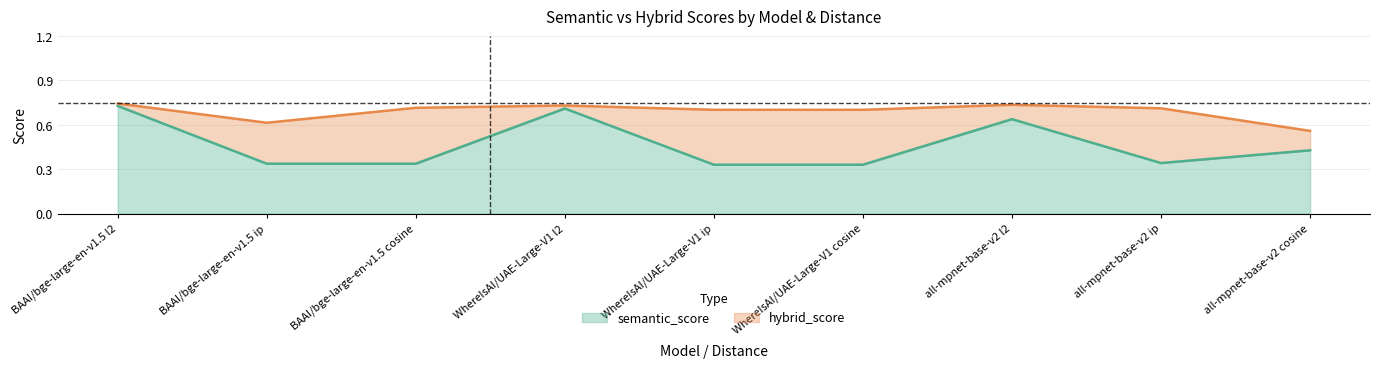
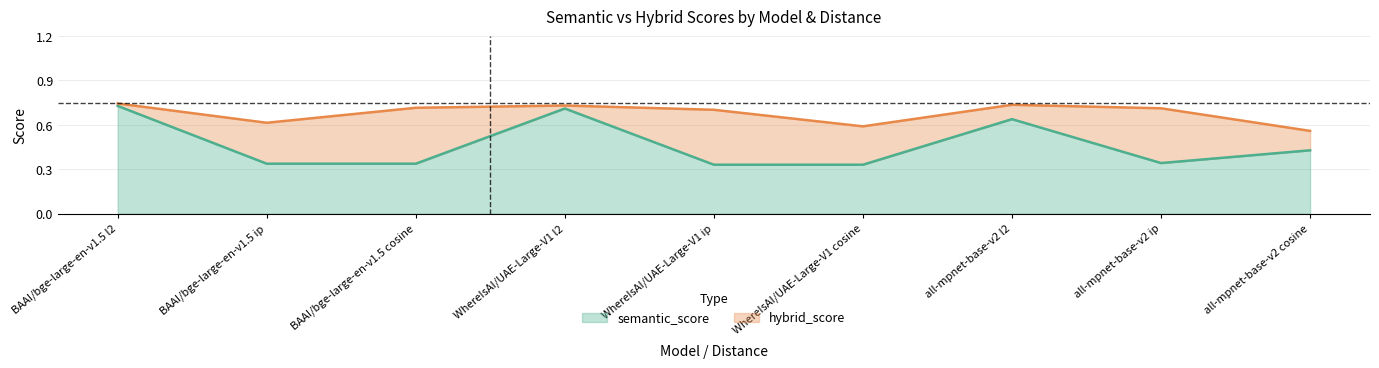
hybrid_score, WhereIsAI/UAE-Large-V1 cosine: 0.70 -> 0.59
